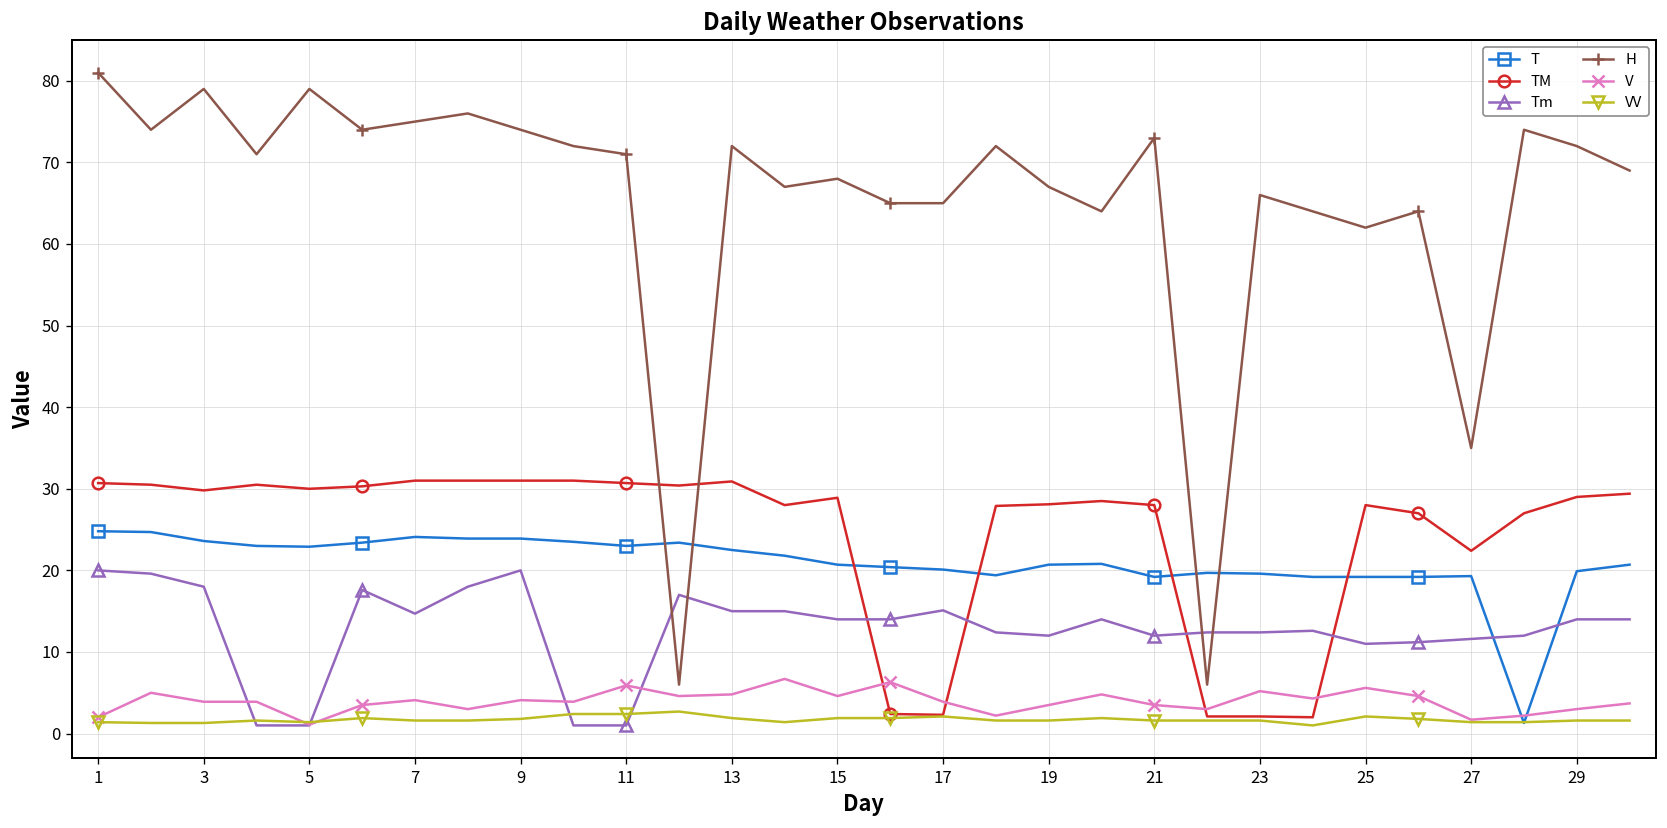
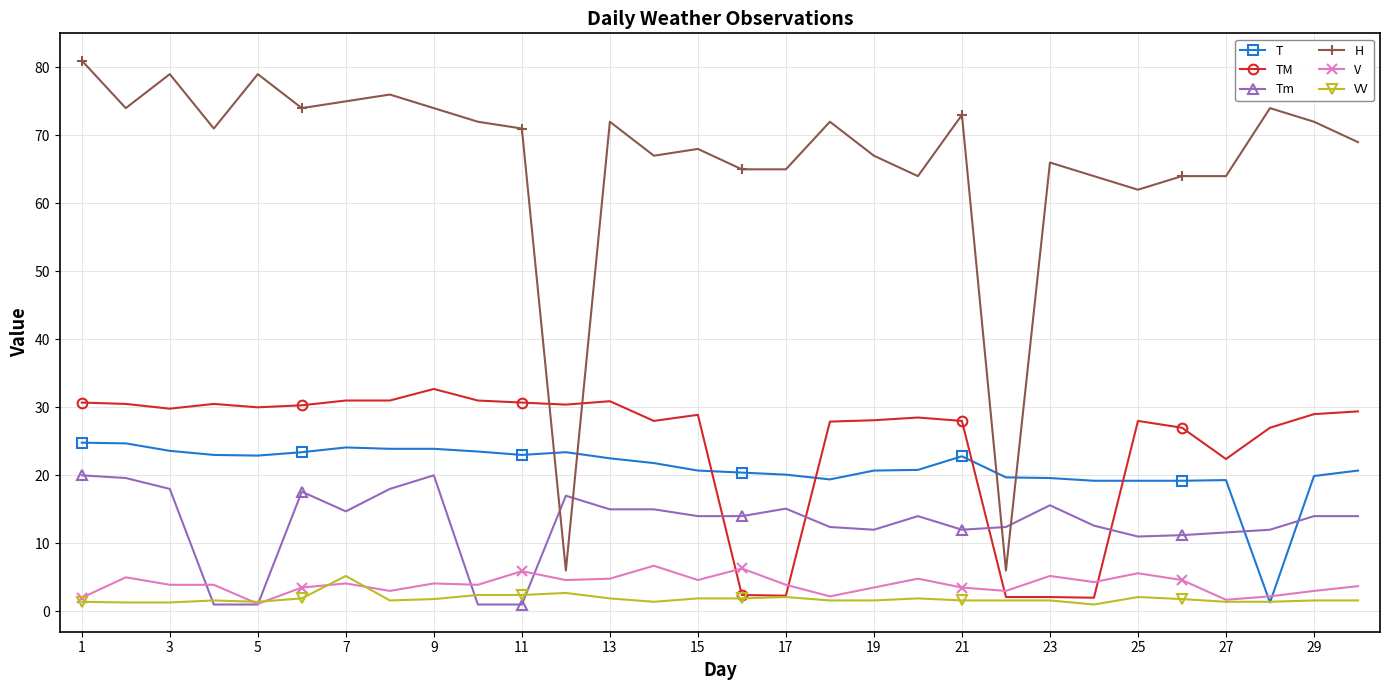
VV, 7: 2 -> 5
TM, 9: 31 -> 33
T, 21: 19 -> 23
Tm, 23: 12 -> 16
H, 27: 35 -> 64
